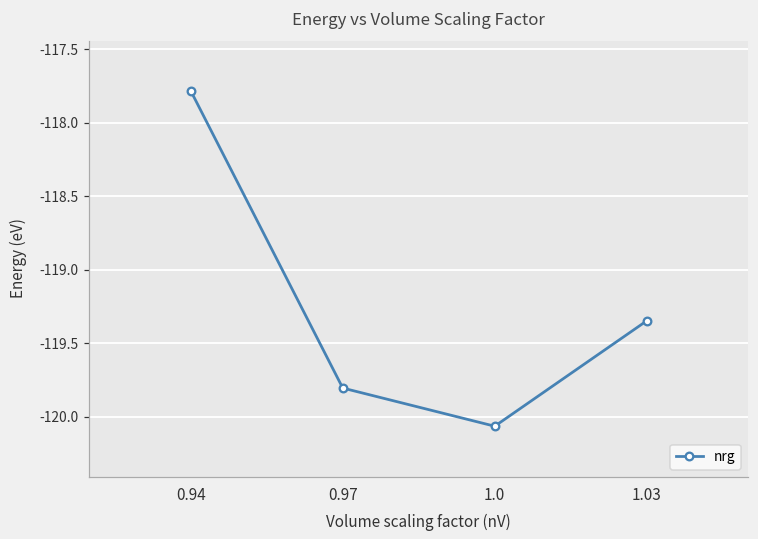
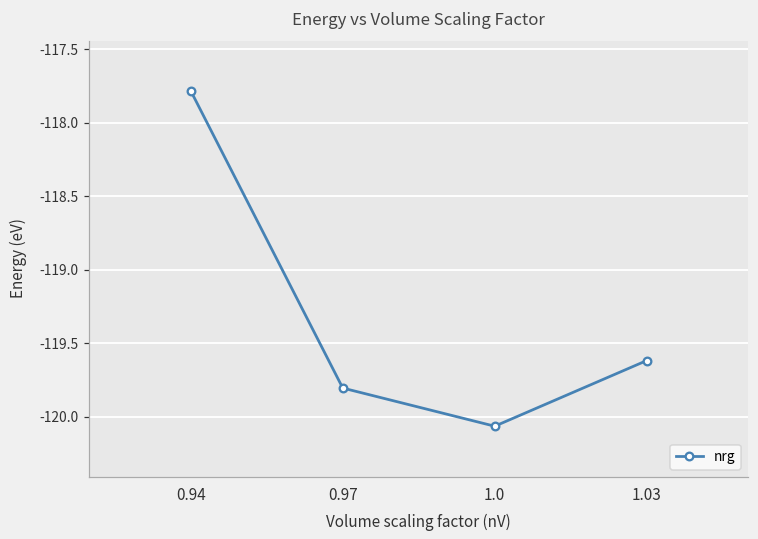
1.03: -119.35 -> -119.62
